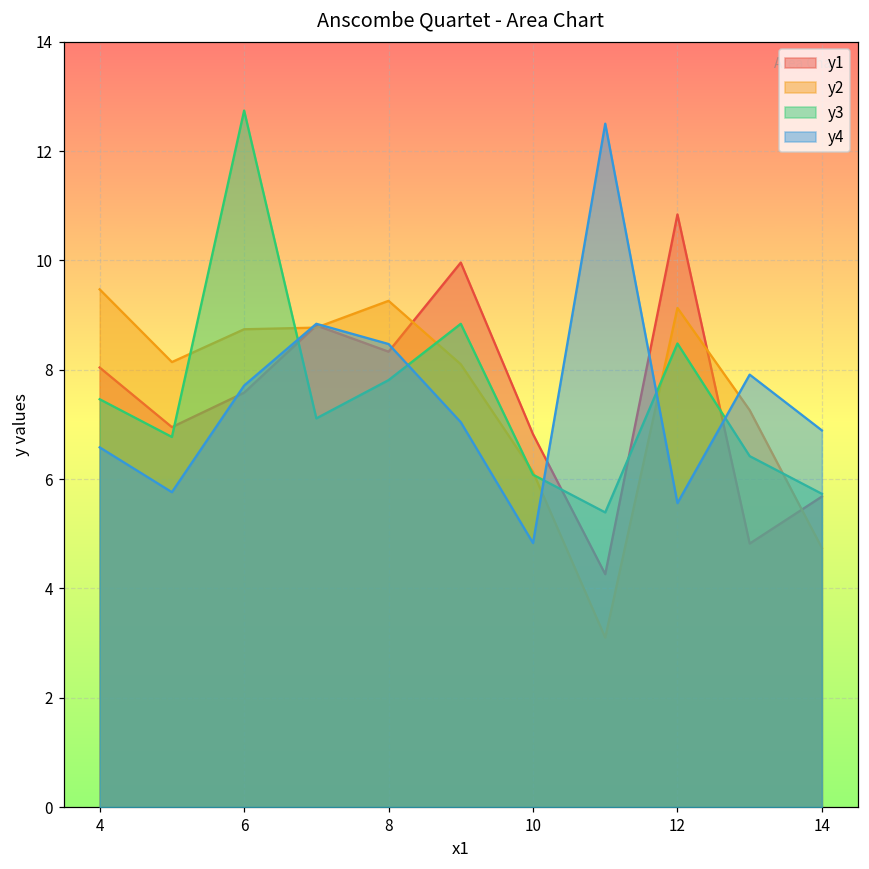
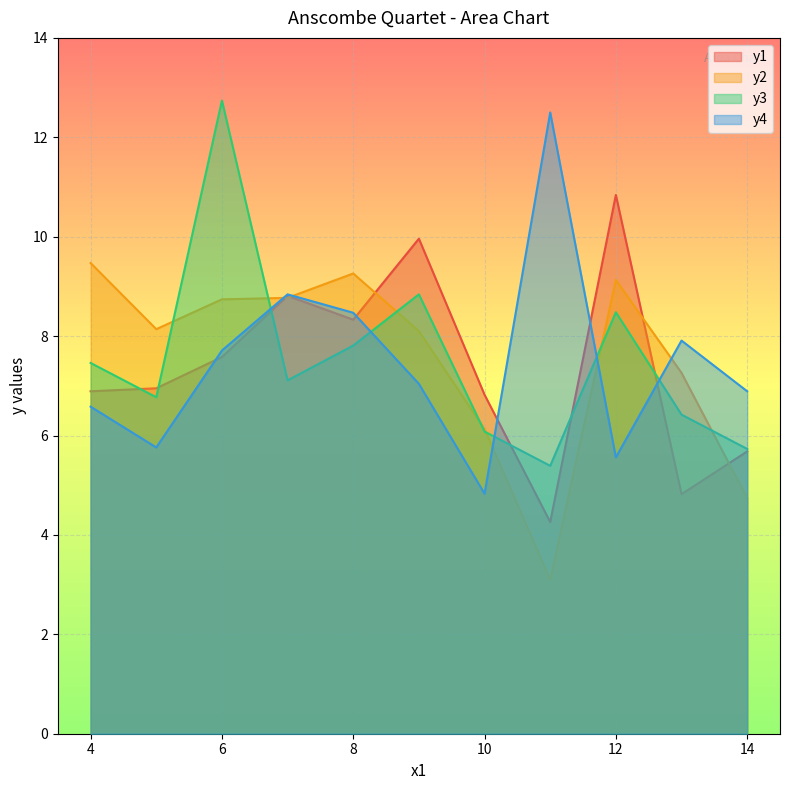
y1, 4: 8.0 -> 6.9
